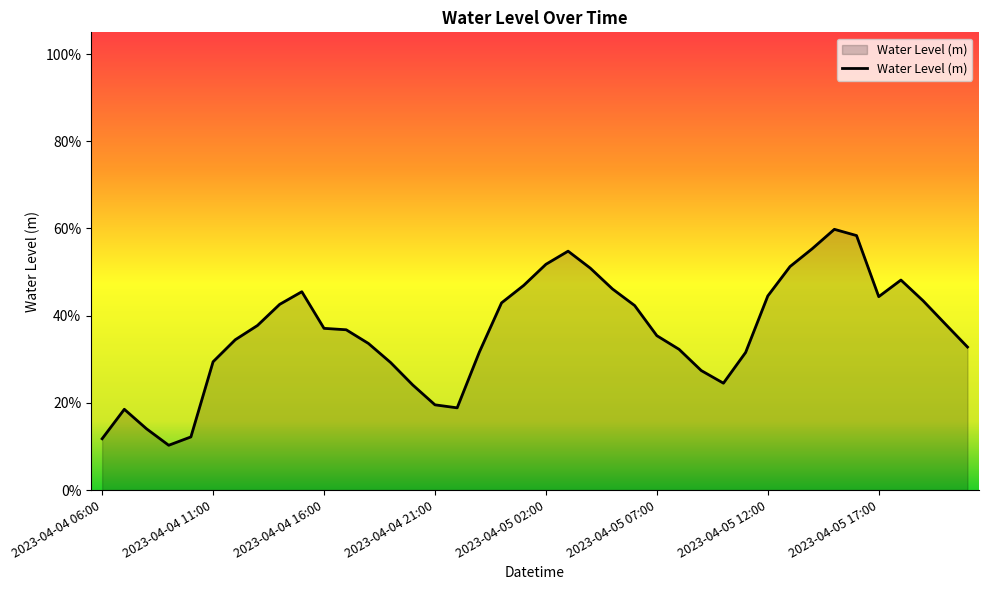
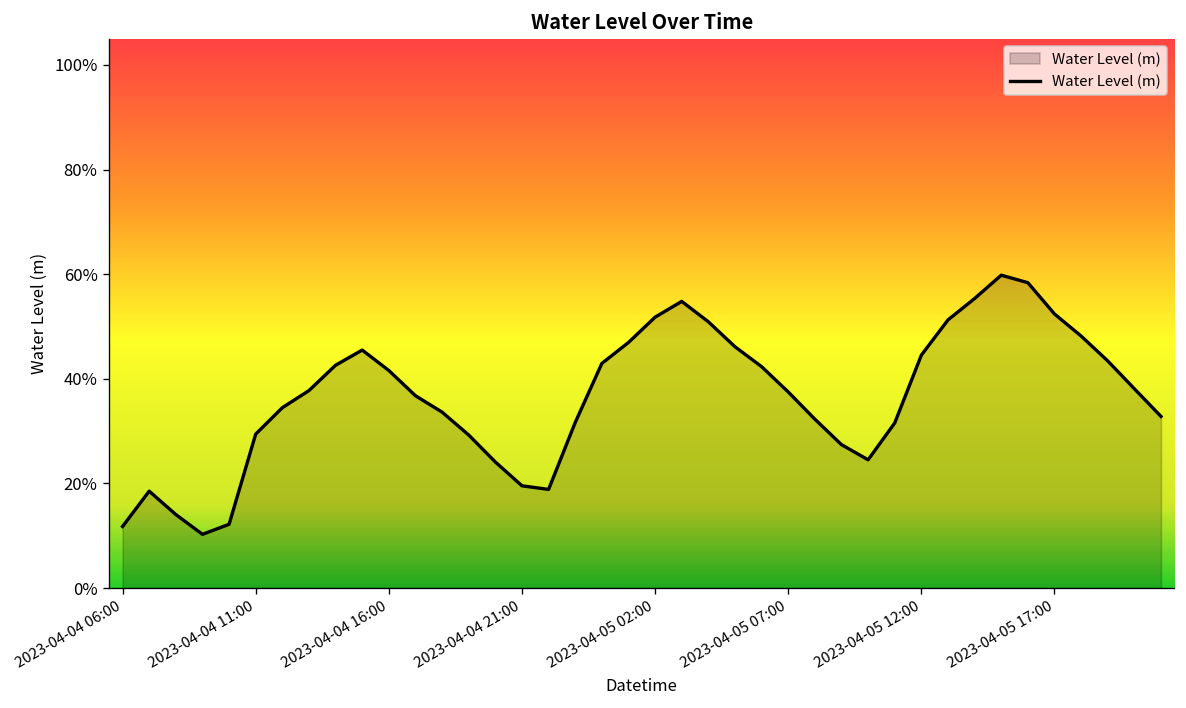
2023-04-04 16:00: 37% -> 42%
2023-04-05 07:00: 35% -> 37%
2023-04-05 17:00: 44% -> 52%
